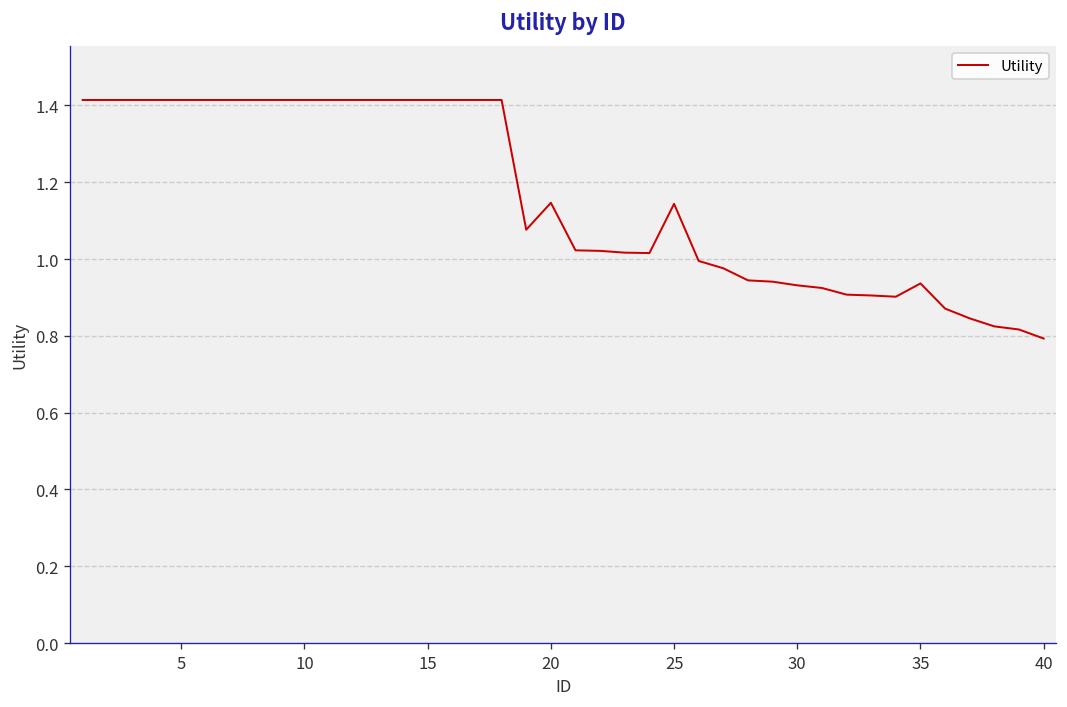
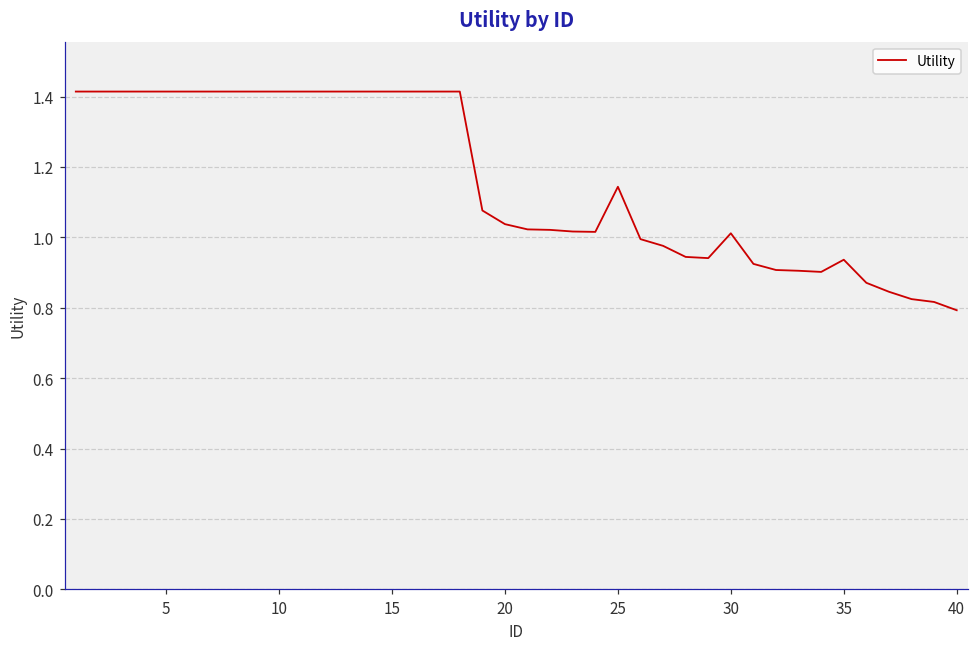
20: 1.15 -> 1.04
30: 0.93 -> 1.01
